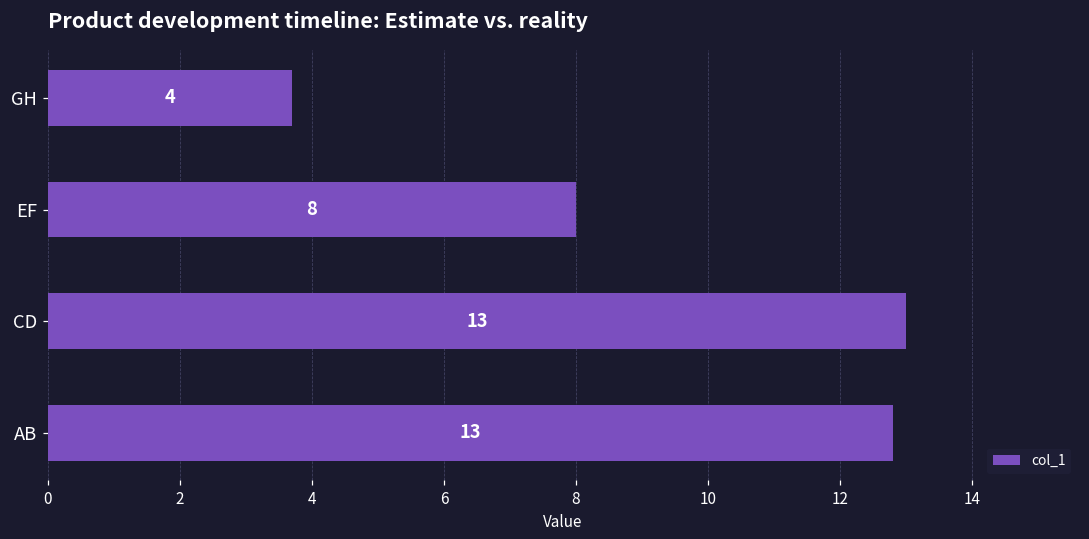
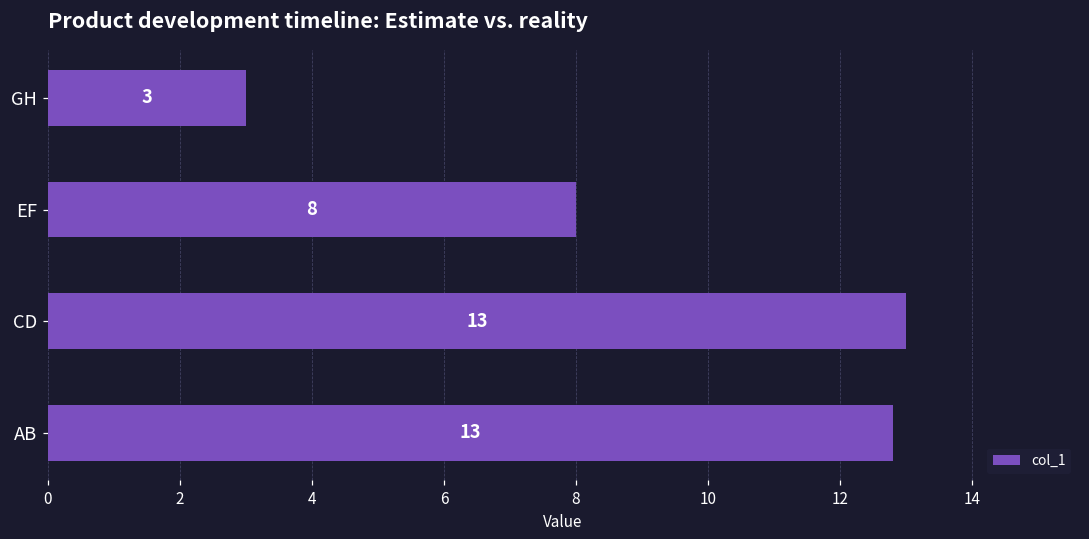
GH: 4 -> 3
